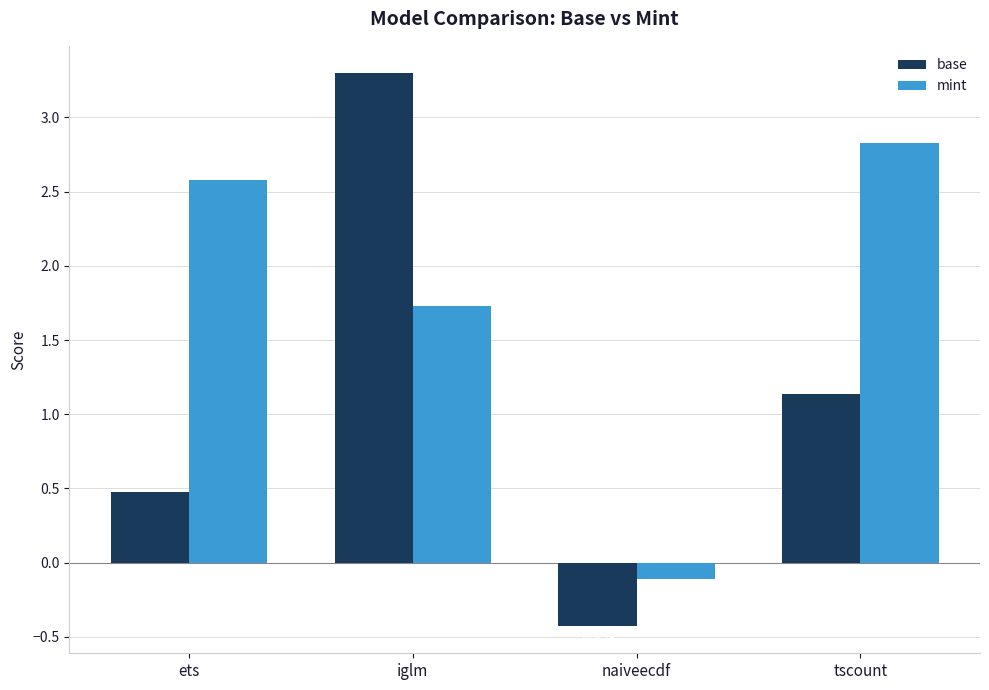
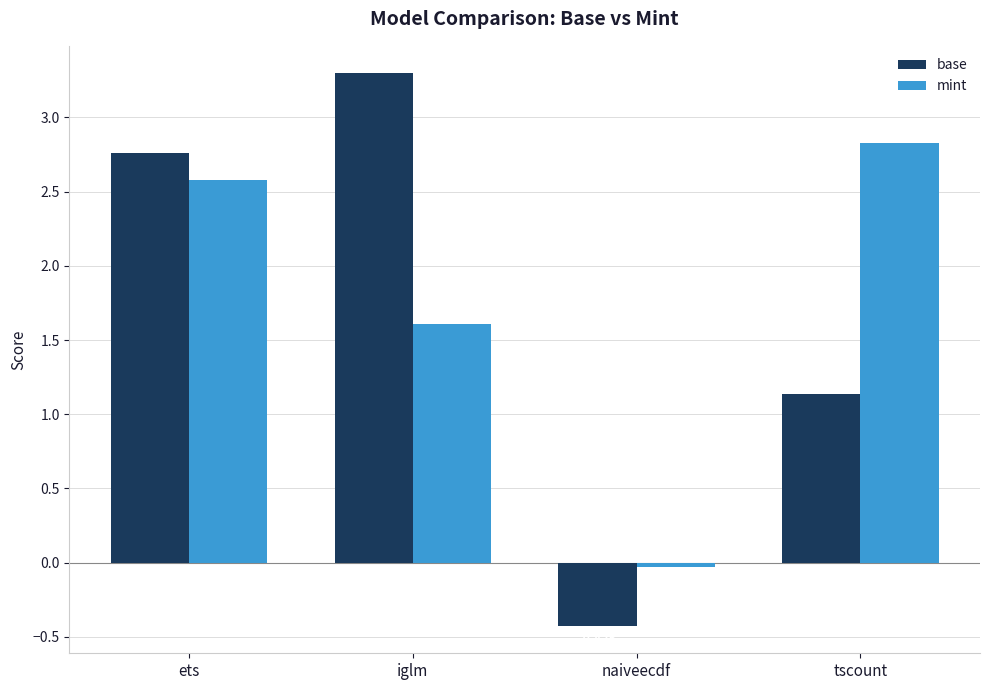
base, ets: 0.47 -> 2.76
mint, iglm: 1.73 -> 1.61
mint, naiveecdf: -0.11 -> -0.03
